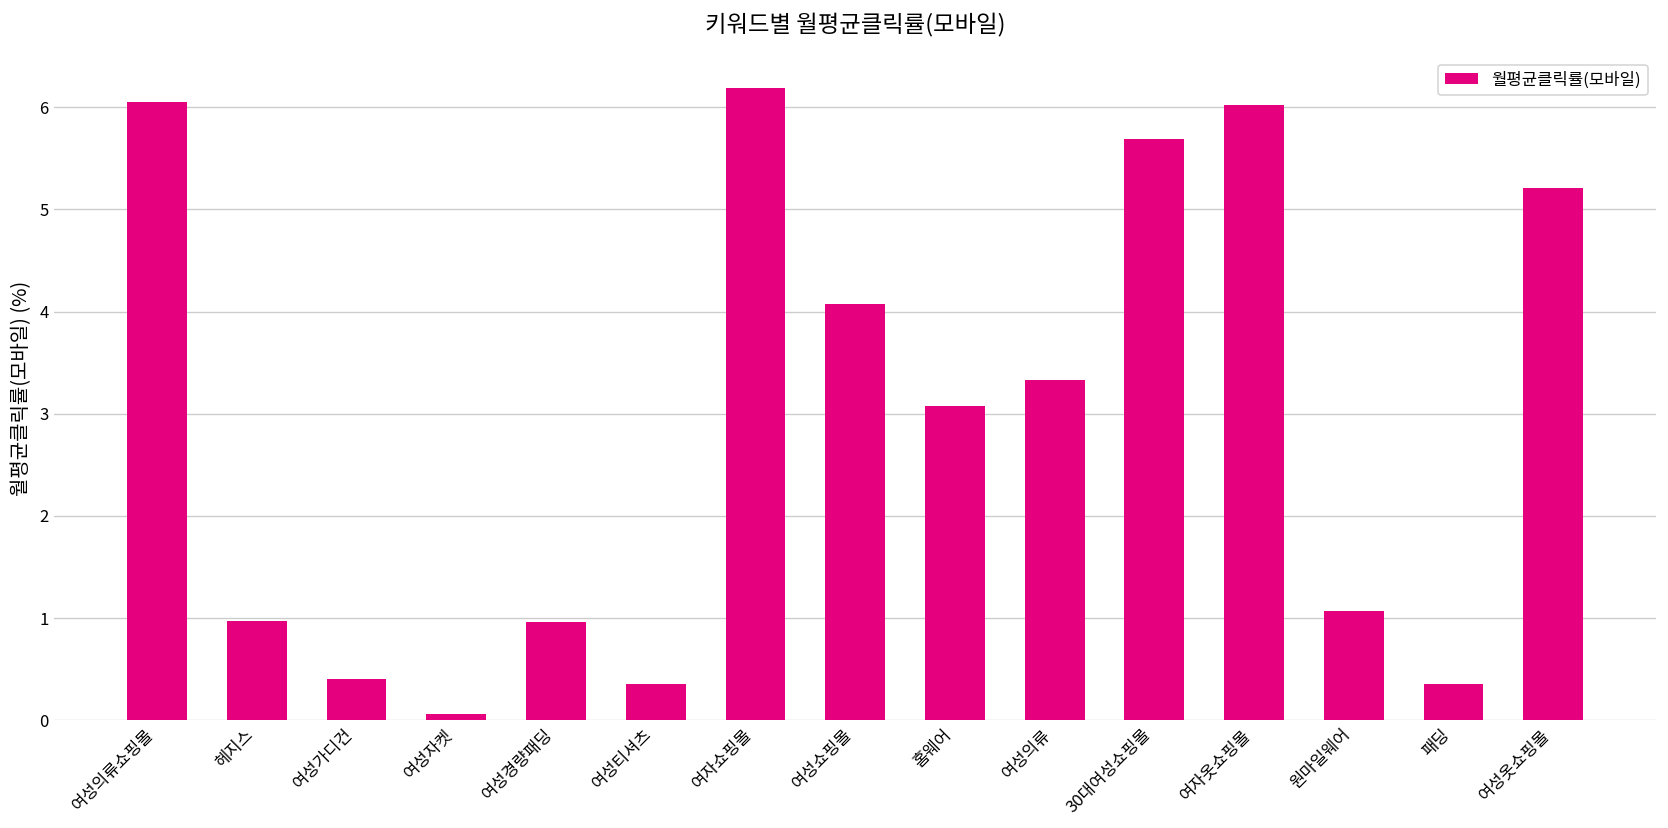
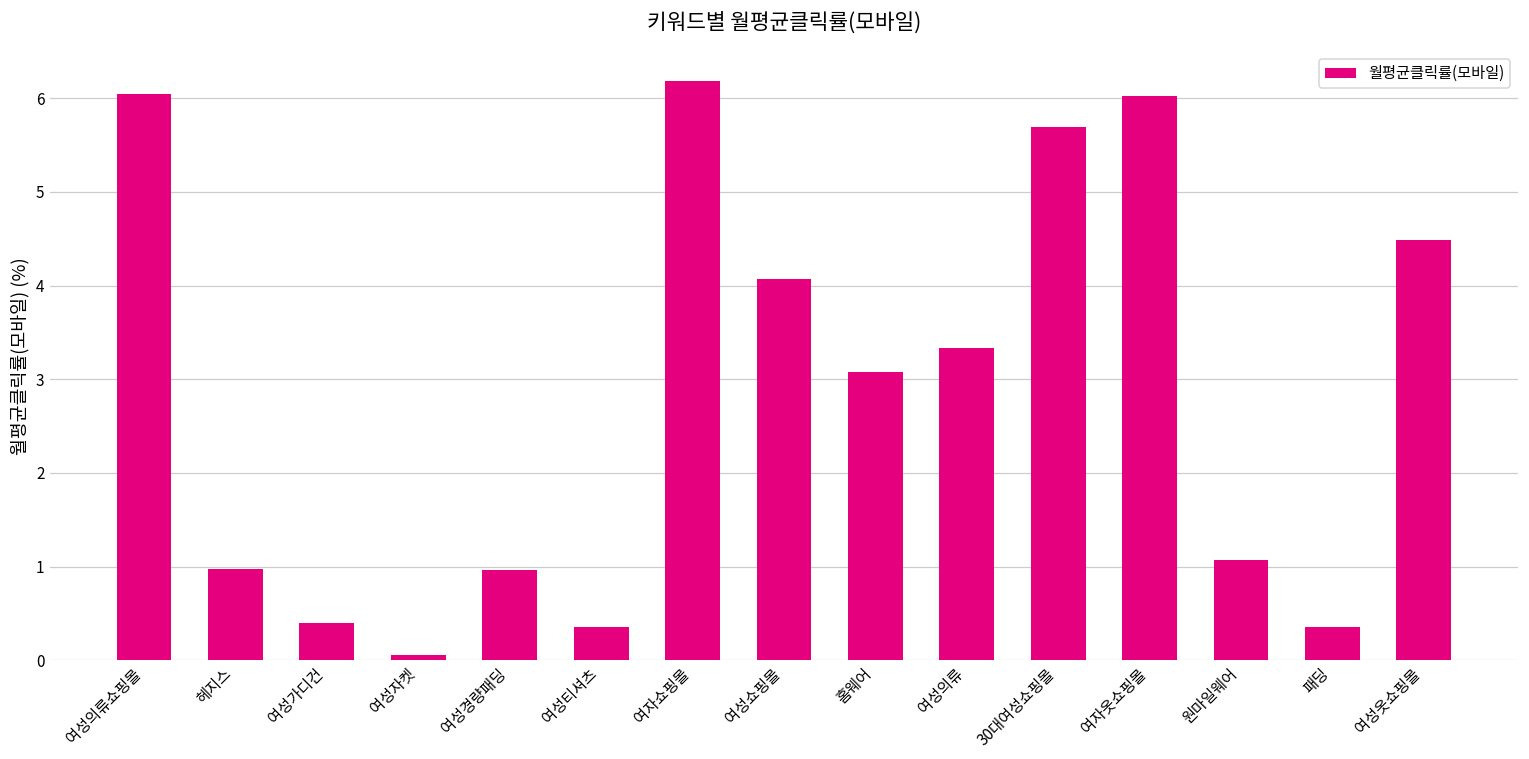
여성옷쇼핑몰: 5.2 -> 4.5
